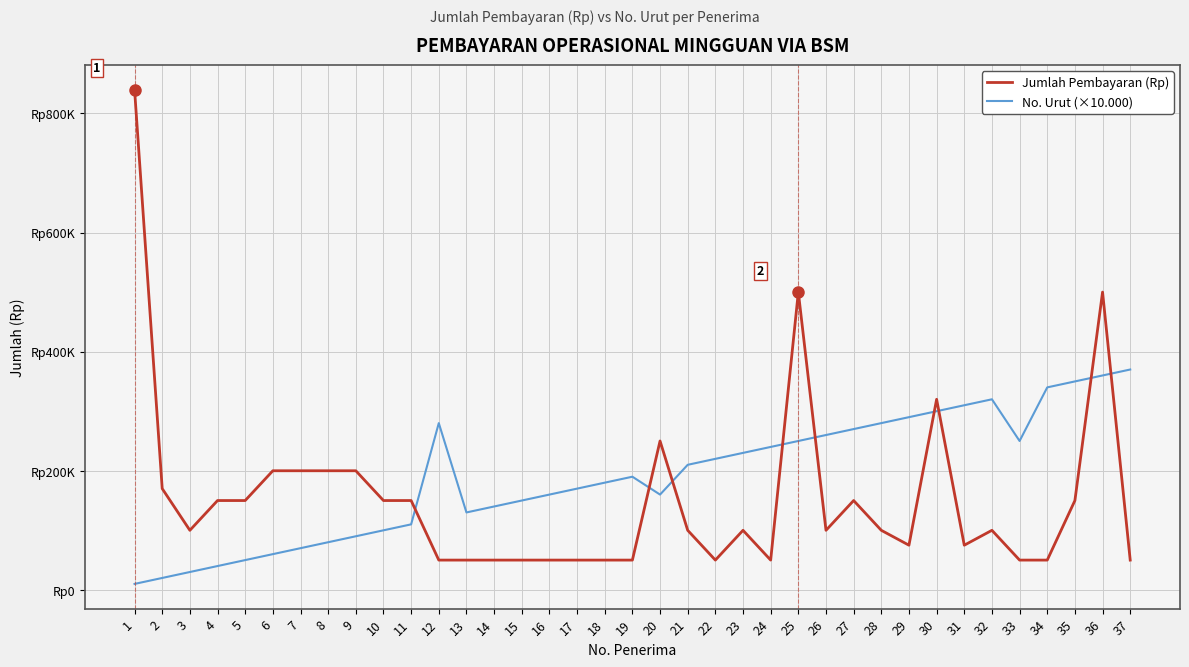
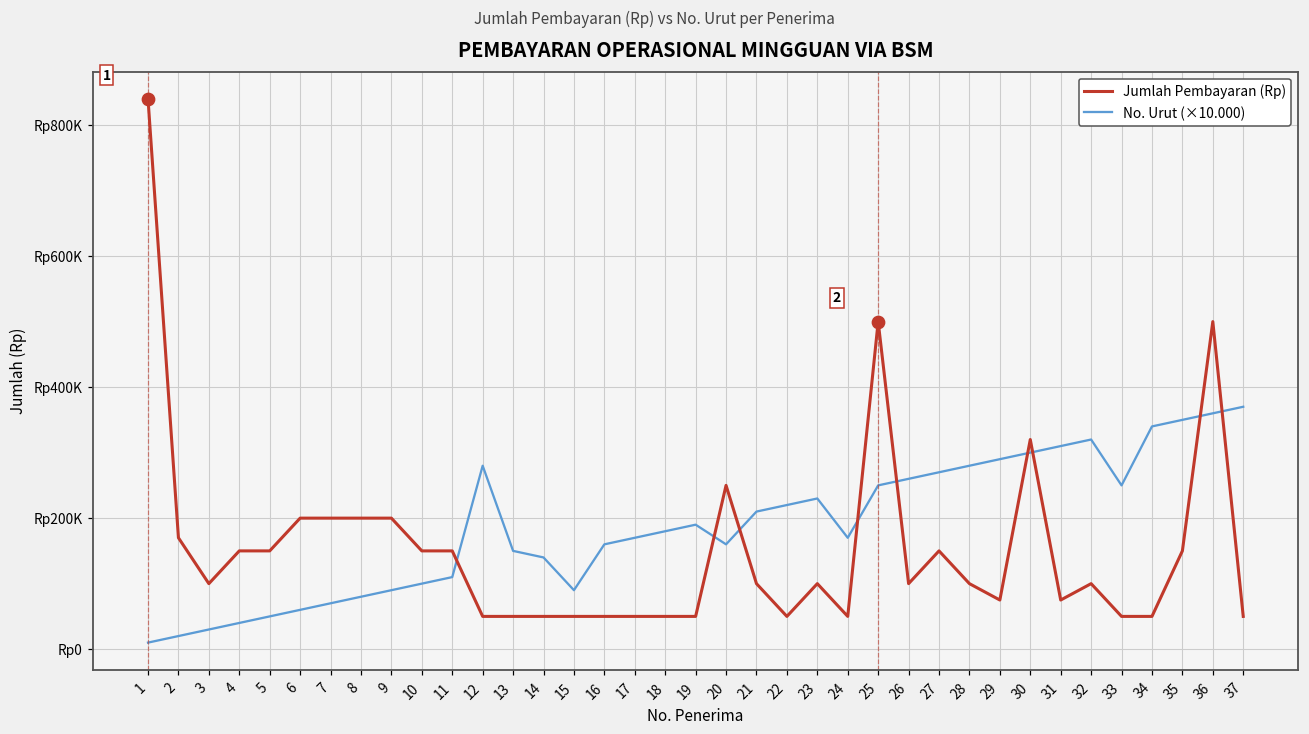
No. Urut (×10.000), 13: Rp130000 -> Rp150000
No. Urut (×10.000), 15: Rp150000 -> Rp90000
No. Urut (×10.000), 24: Rp240000 -> Rp170000
